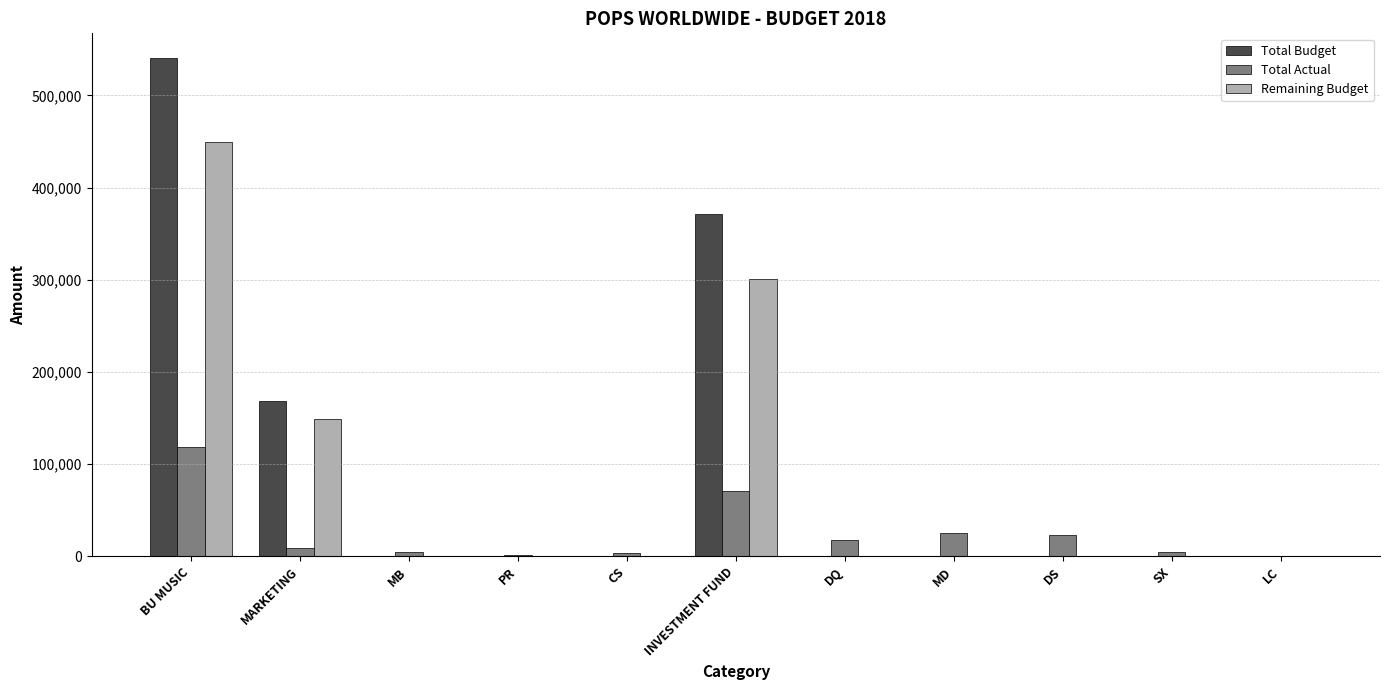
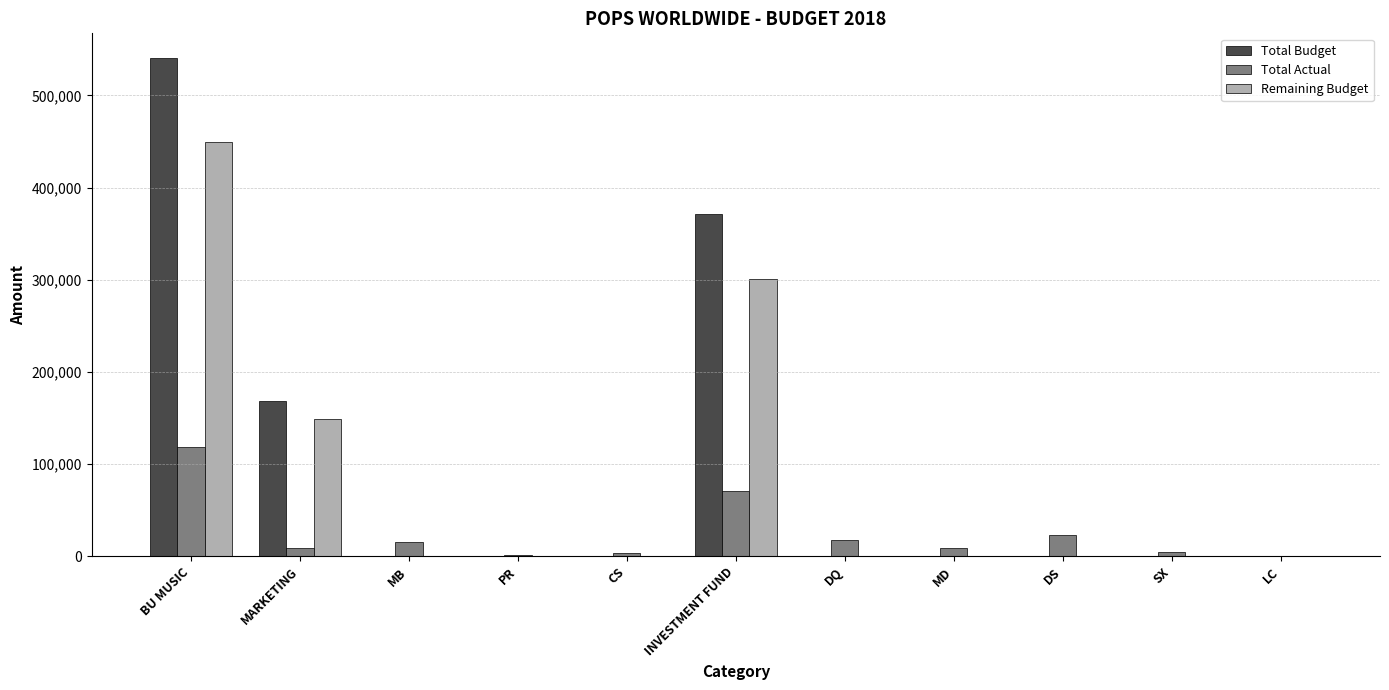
Total Actual, MB: 0 -> 20,000
Total Actual, MD: 30,000 -> 10,000
